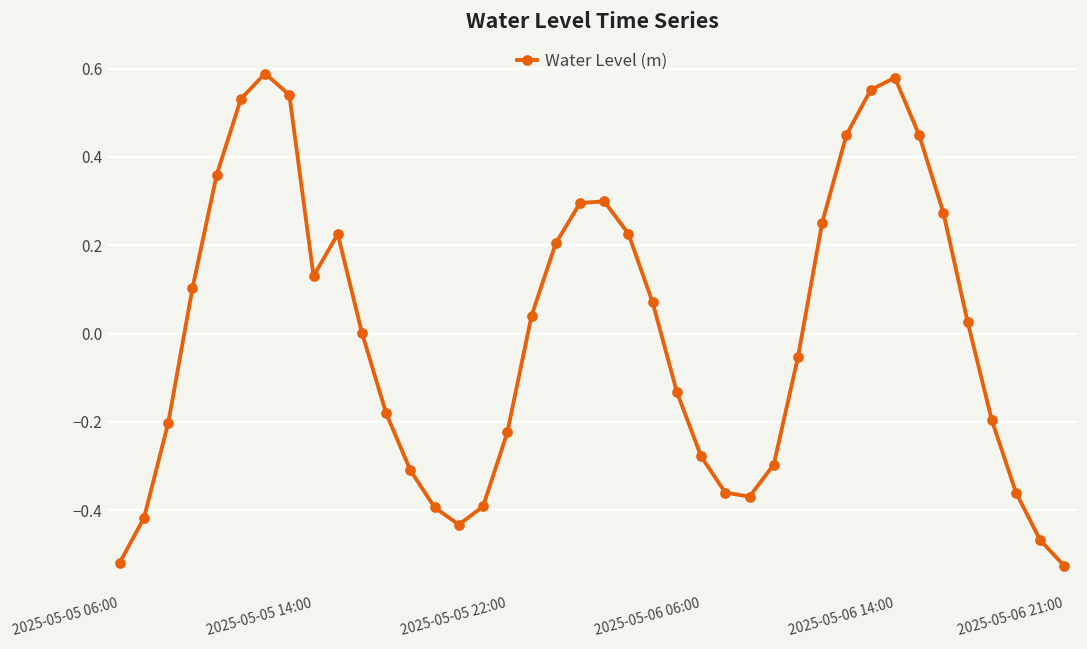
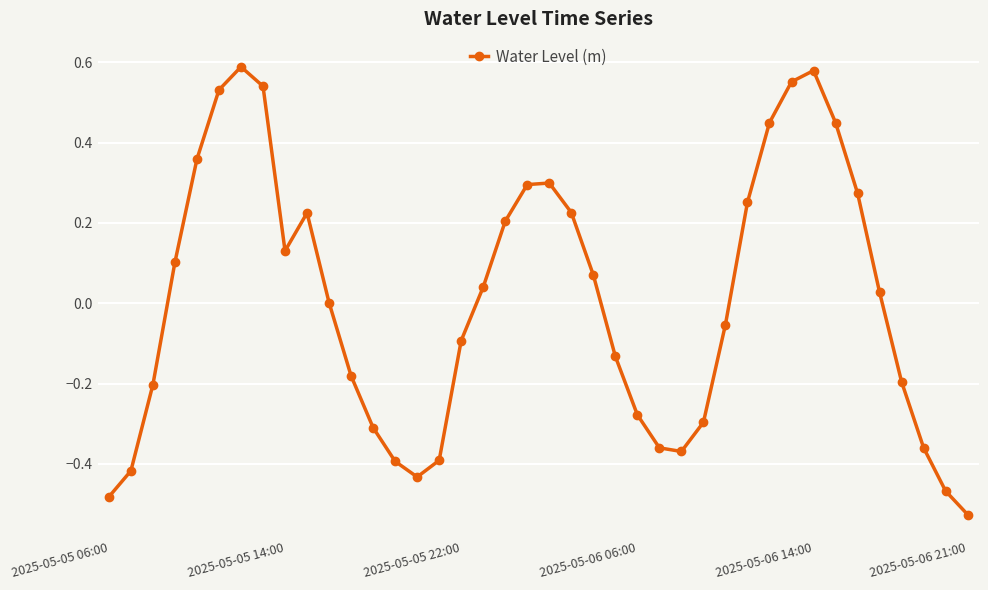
2025-05-05 06:00: -0.52 -> -0.48
2025-05-05 22:00: -0.22 -> -0.09
